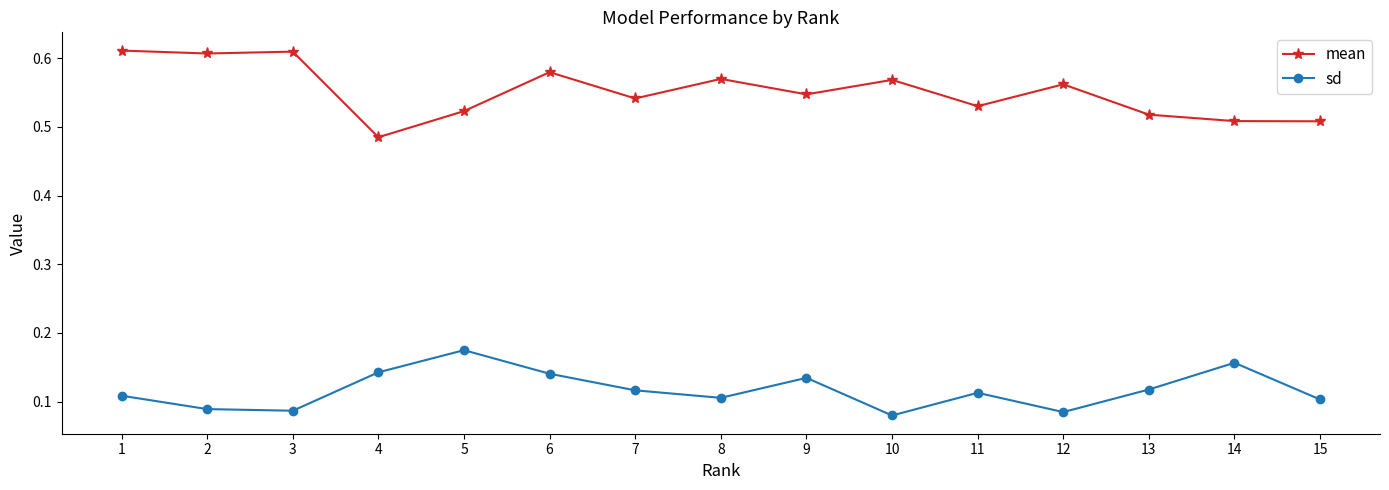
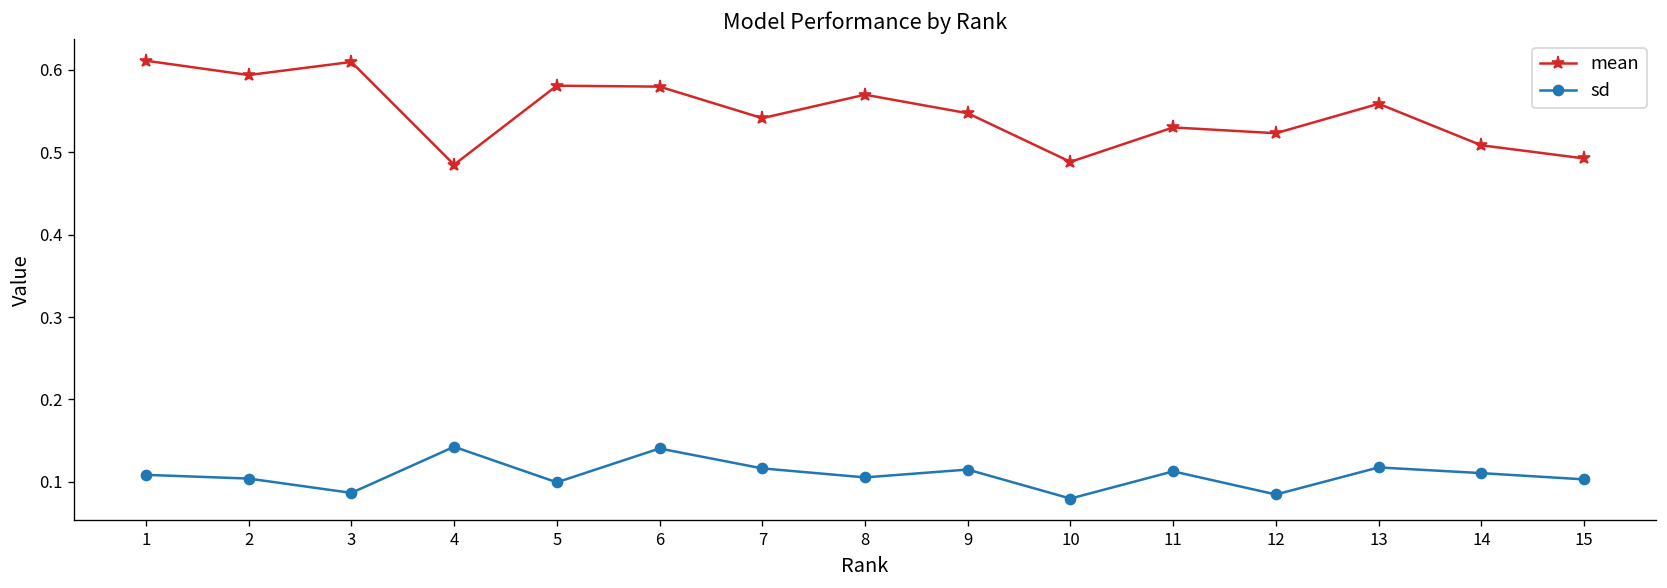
mean, 2: 0.61 -> 0.59
sd, 2: 0.09 -> 0.10
mean, 5: 0.52 -> 0.58
sd, 5: 0.17 -> 0.10
sd, 9: 0.13 -> 0.11
mean, 10: 0.57 -> 0.49
mean, 12: 0.56 -> 0.52
mean, 13: 0.52 -> 0.56
sd, 14: 0.16 -> 0.11
mean, 15: 0.51 -> 0.49
